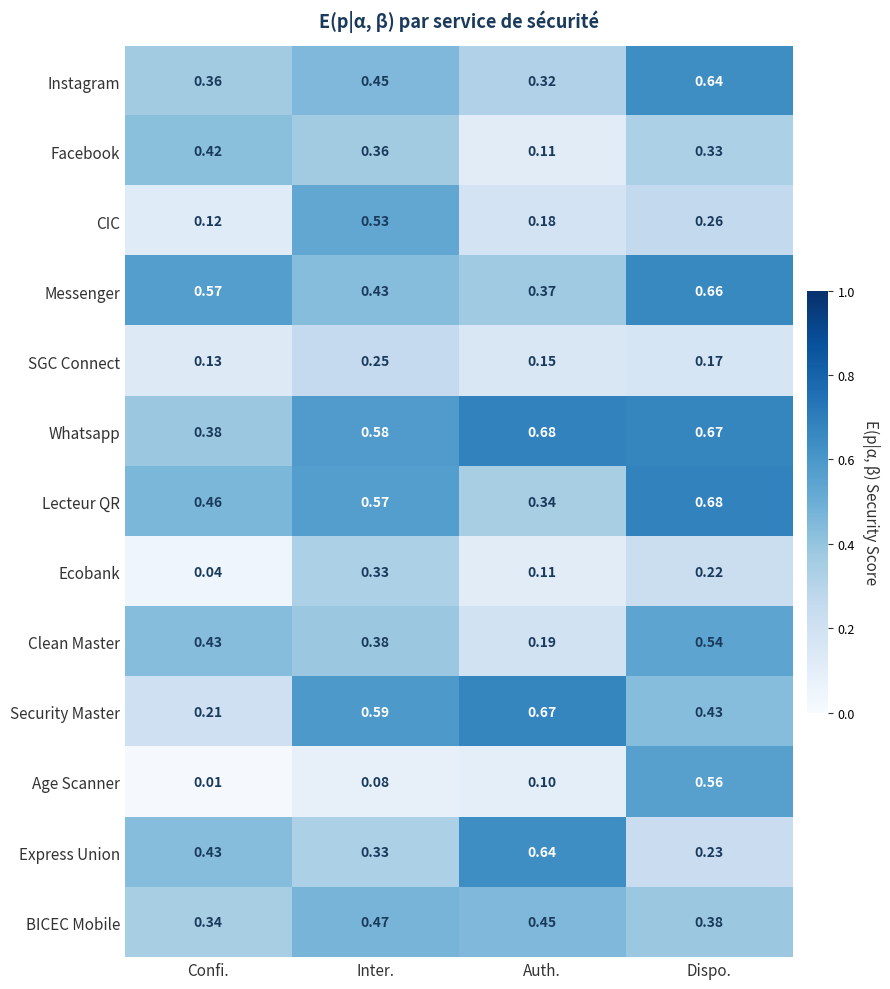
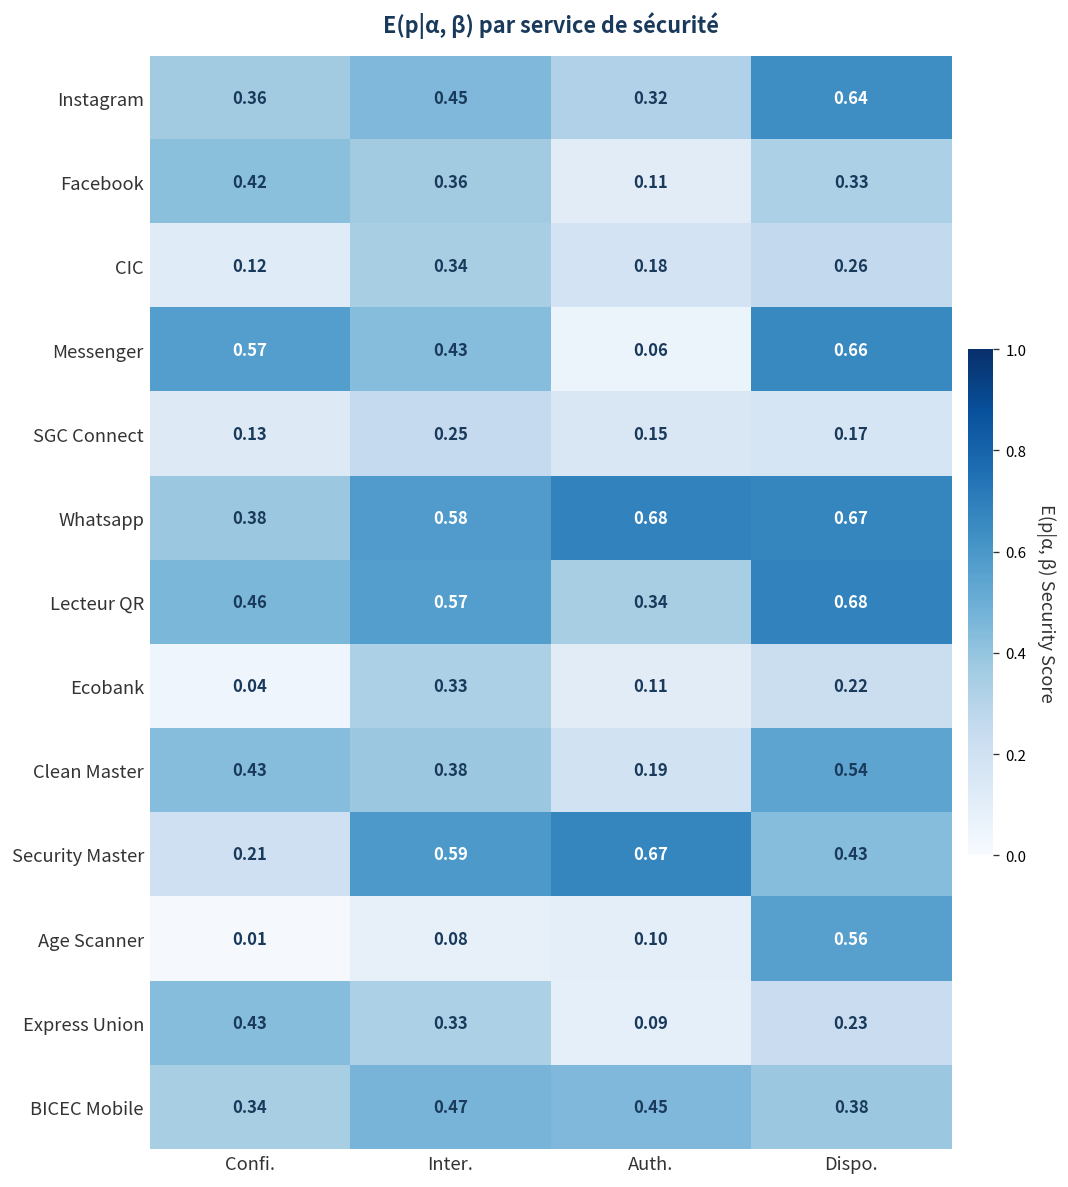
CIC, Inter.: 0.53 -> 0.34
Messenger, Auth.: 0.37 -> 0.06
Express Union, Auth.: 0.64 -> 0.09
